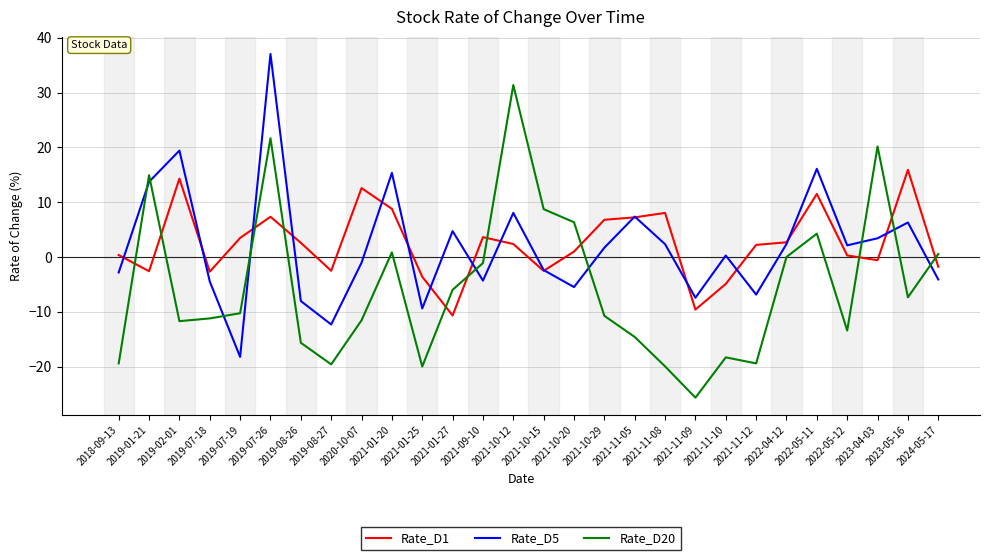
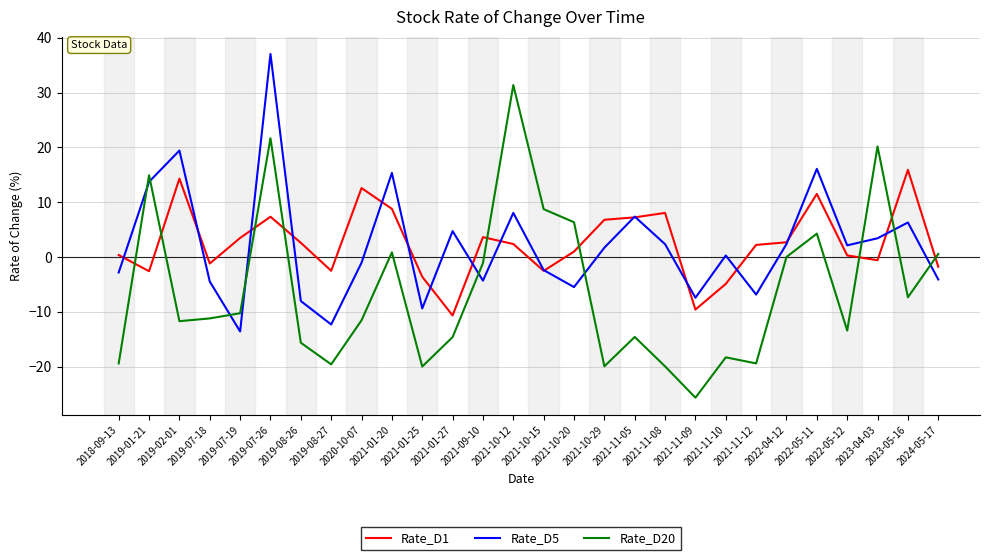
Rate_D1, 2019-07-18: -3 -> -1
Rate_D5, 2019-07-19: -18 -> -14
Rate_D20, 2021-01-27: -6 -> -15
Rate_D20, 2021-10-29: -11 -> -20
